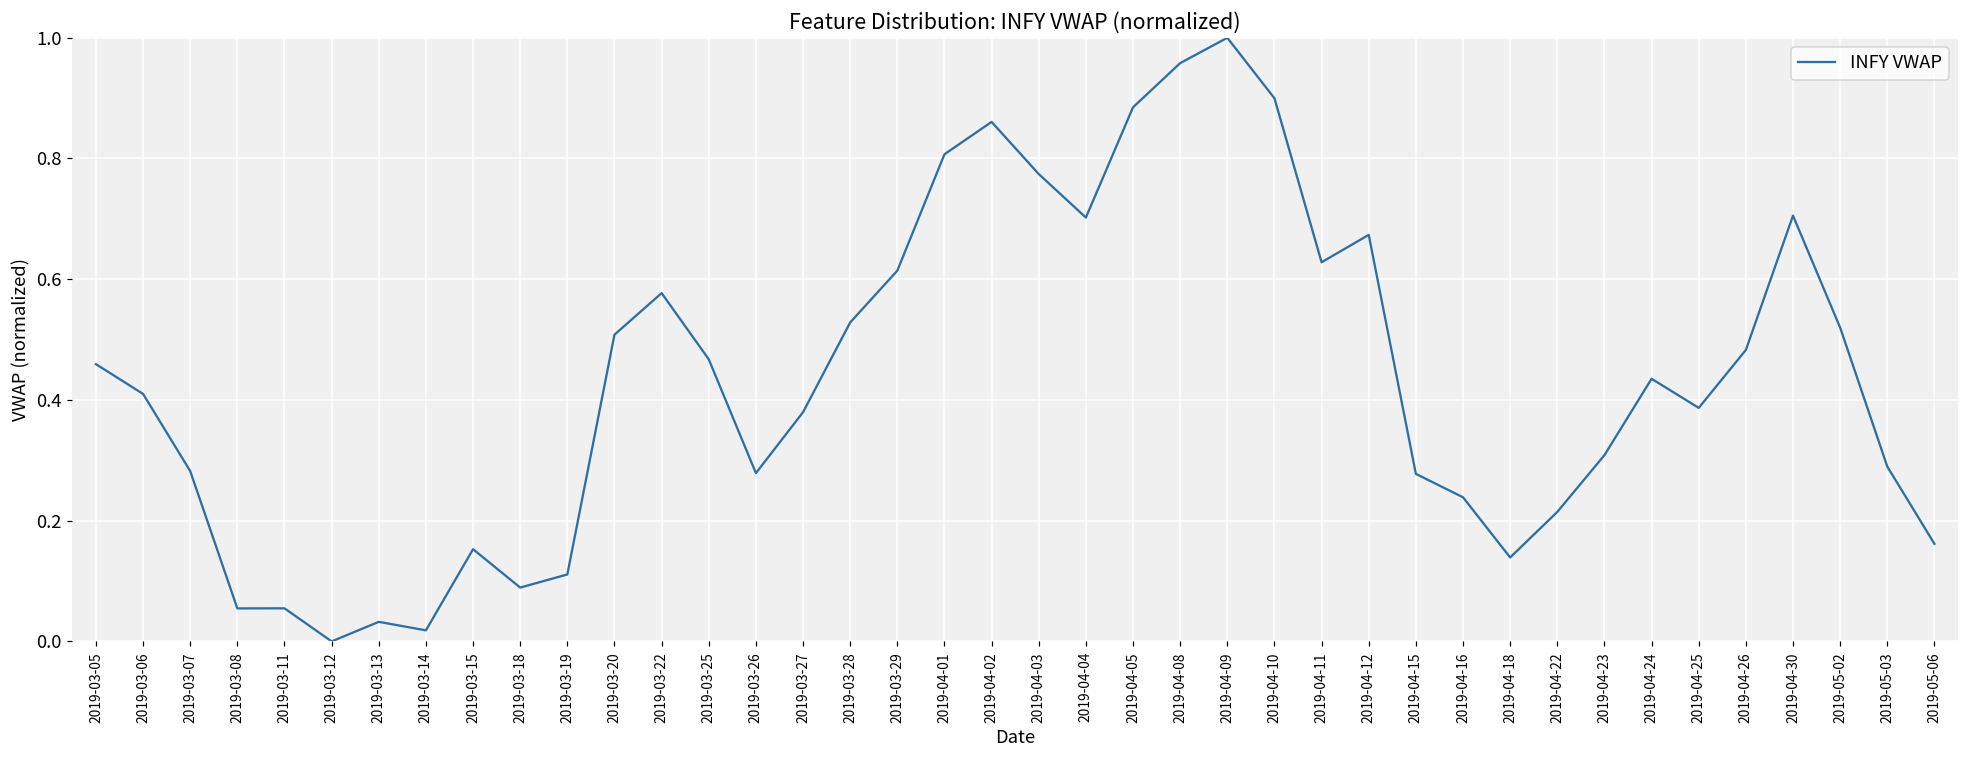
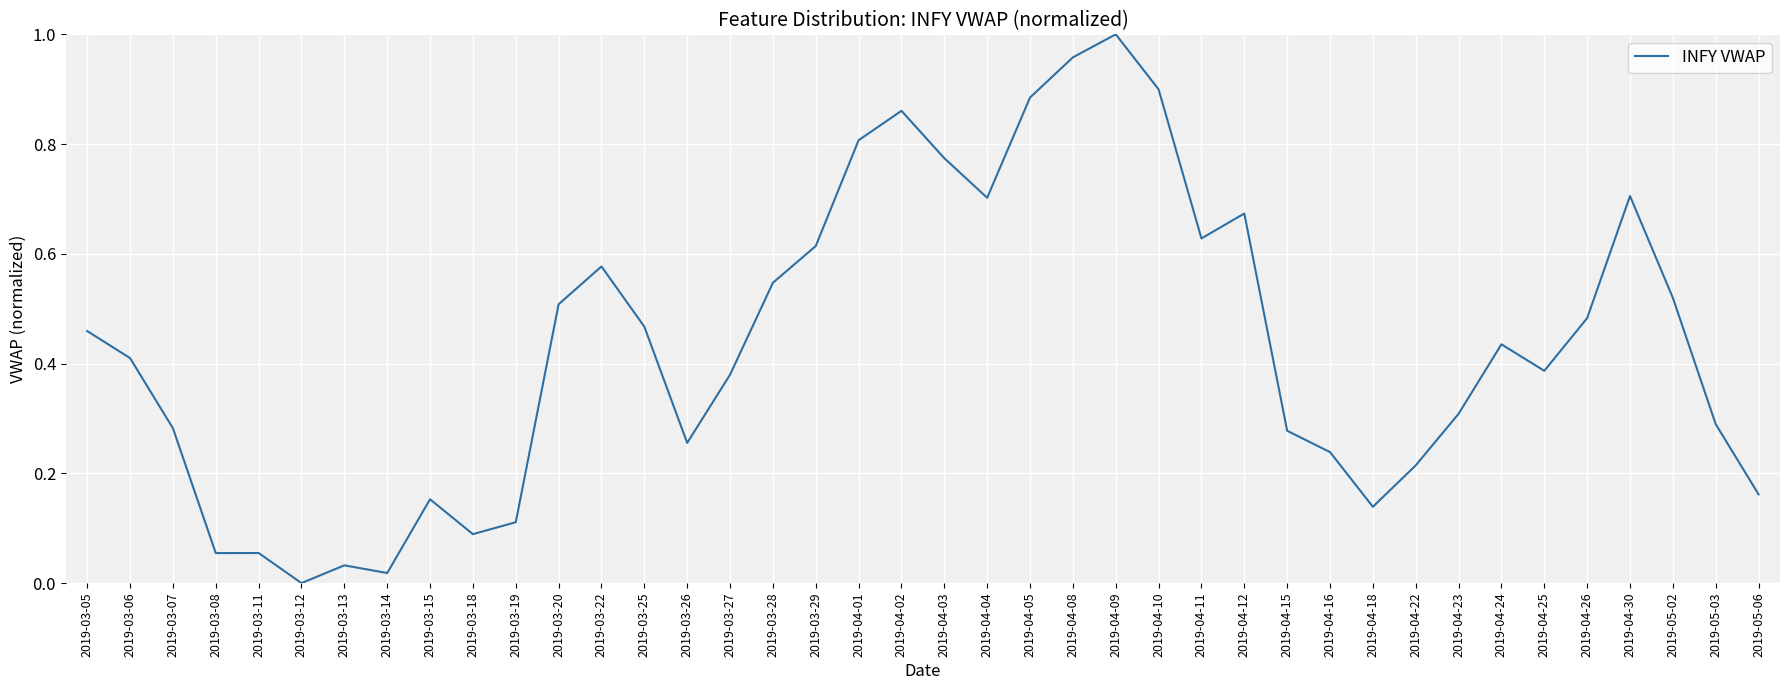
2019-03-26: 0.28 -> 0.26
2019-03-28: 0.53 -> 0.55
